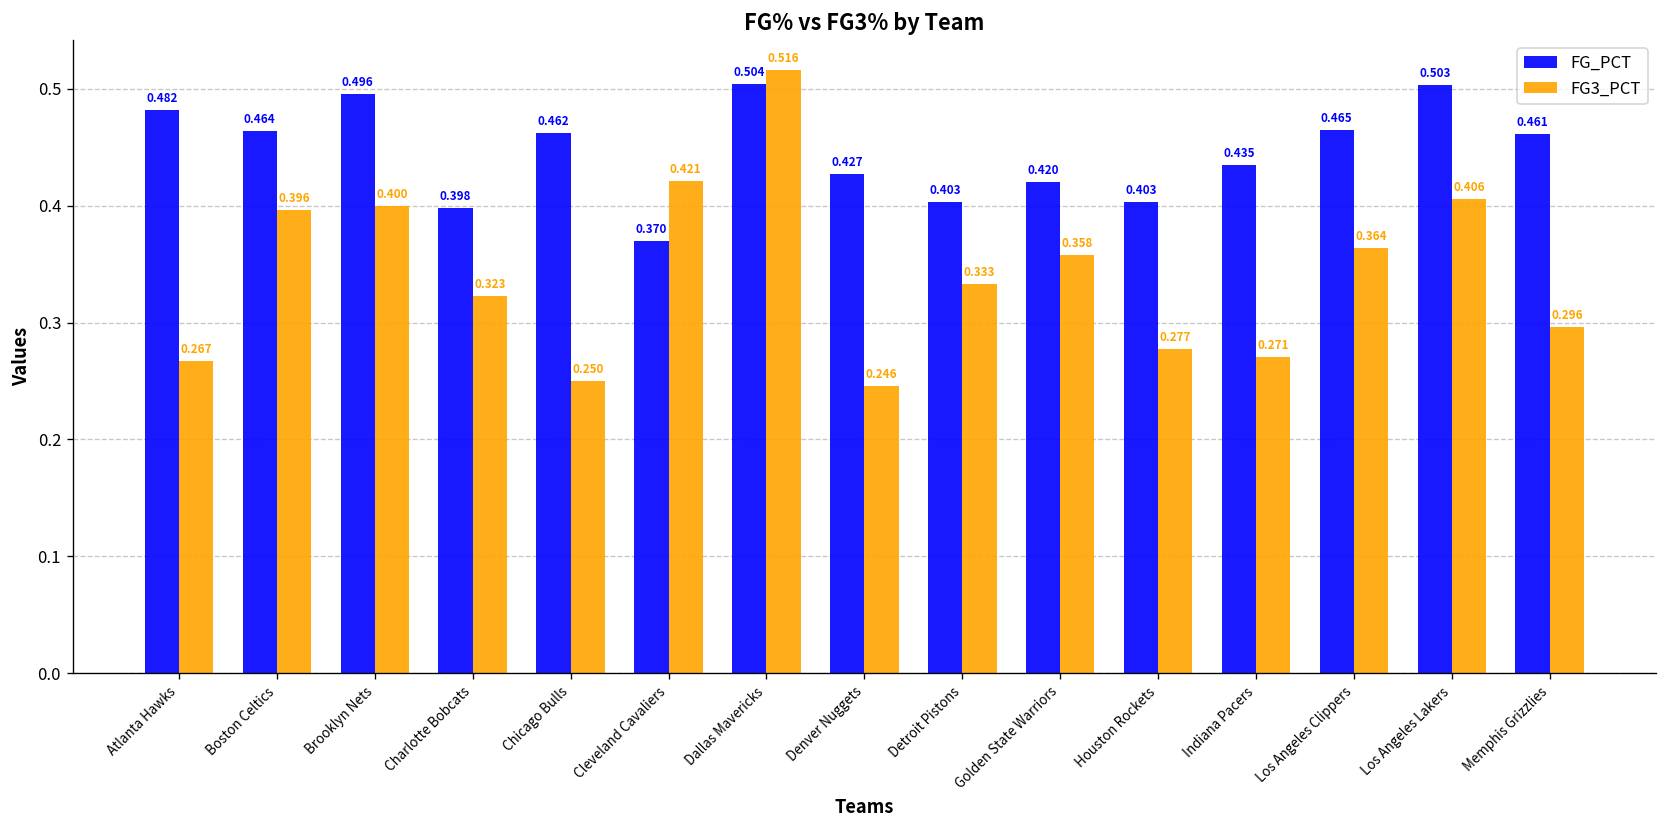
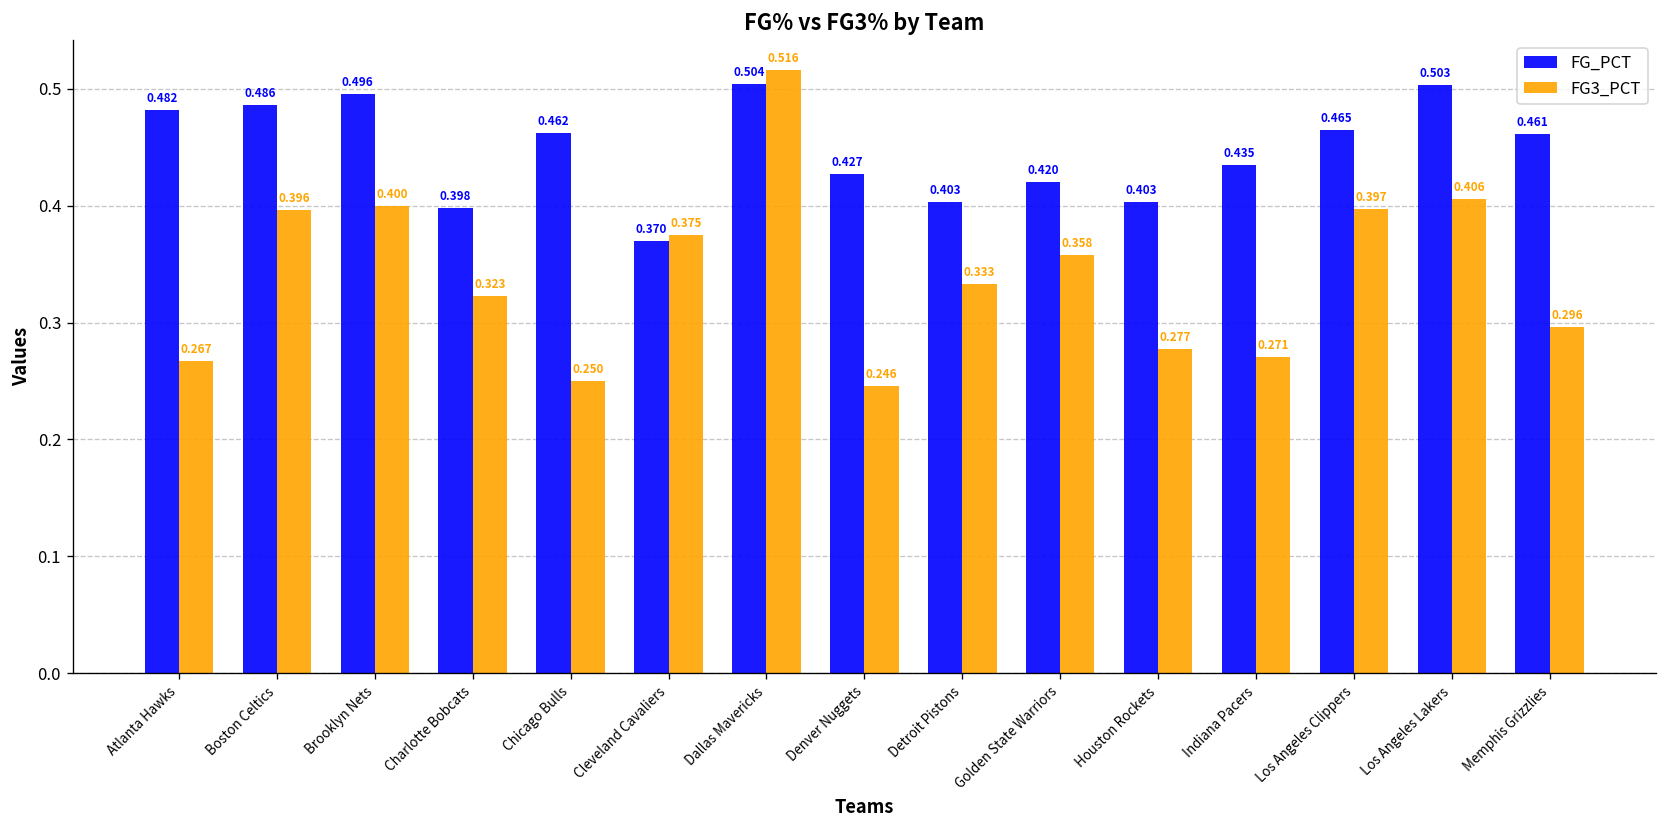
FG_PCT, Boston Celtics: 0.464 -> 0.486
FG3_PCT, Cleveland Cavaliers: 0.421 -> 0.375
FG3_PCT, Los Angeles Clippers: 0.364 -> 0.397
